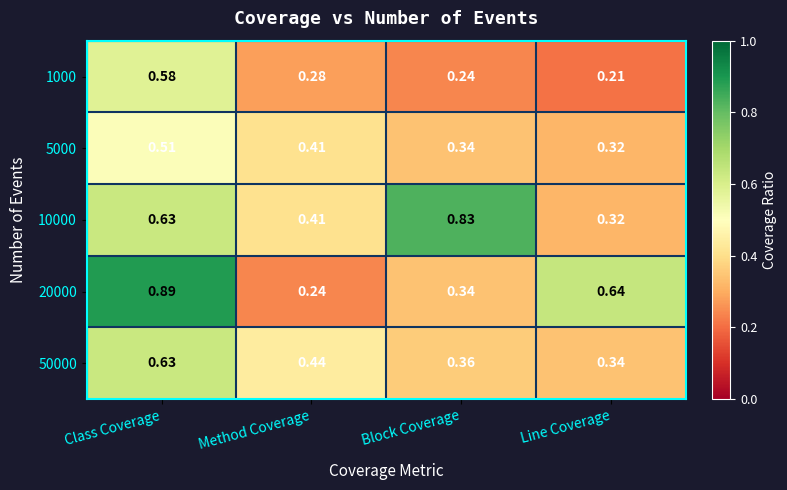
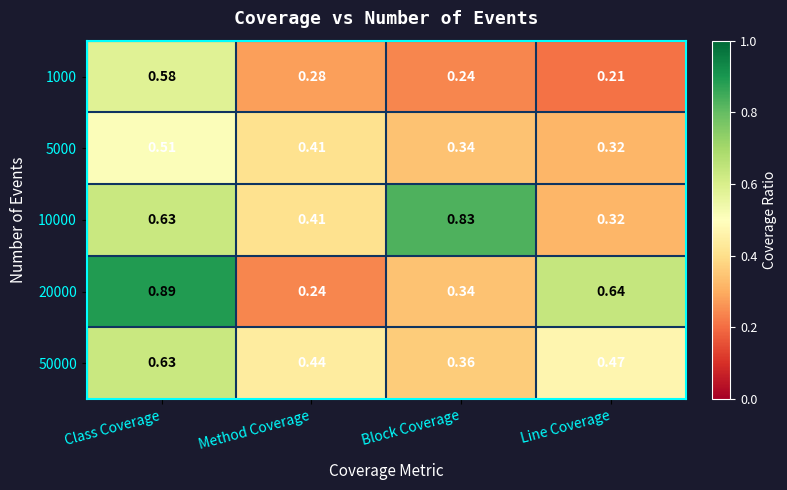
50000, Line Coverage: 0.34 -> 0.47
